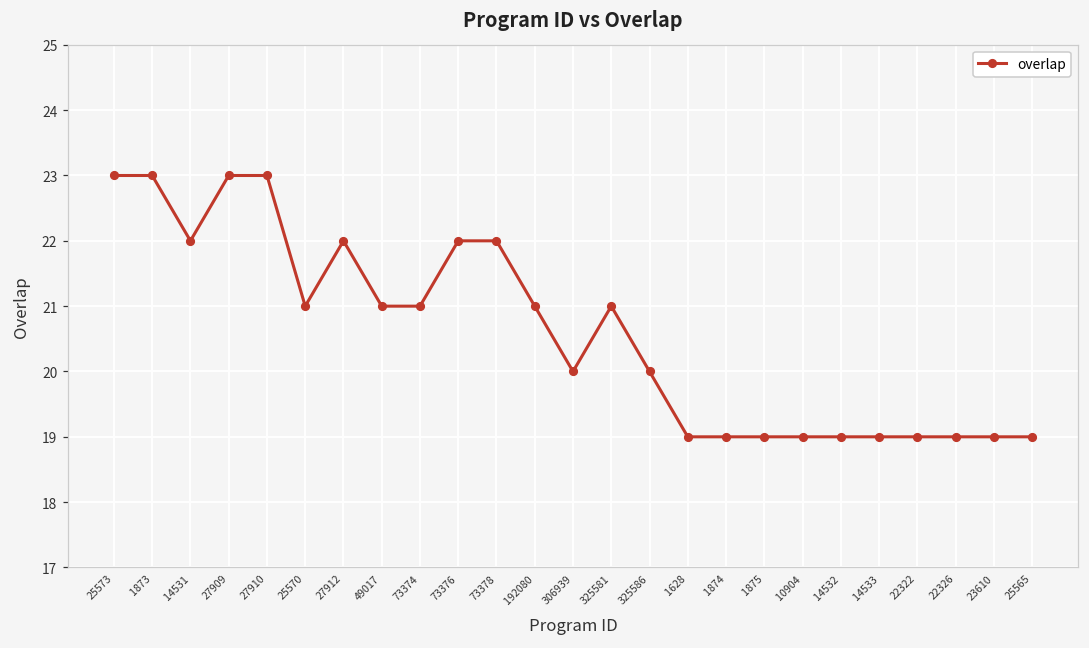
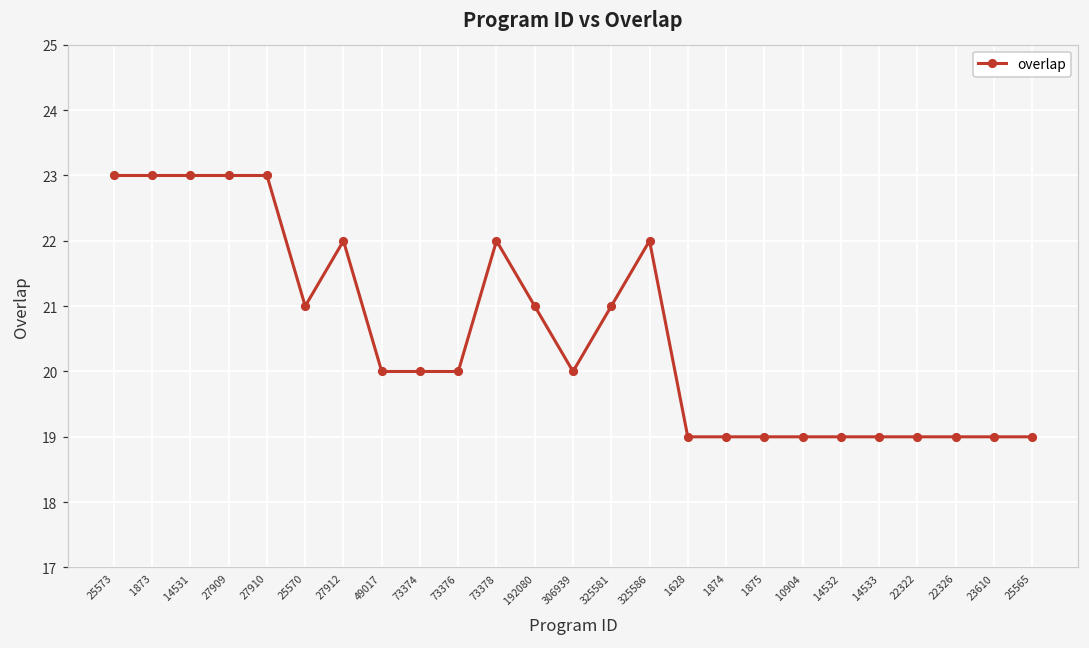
14531: 22 -> 23
49017: 21 -> 20
73374: 21 -> 20
73376: 22 -> 20
325586: 20 -> 22
